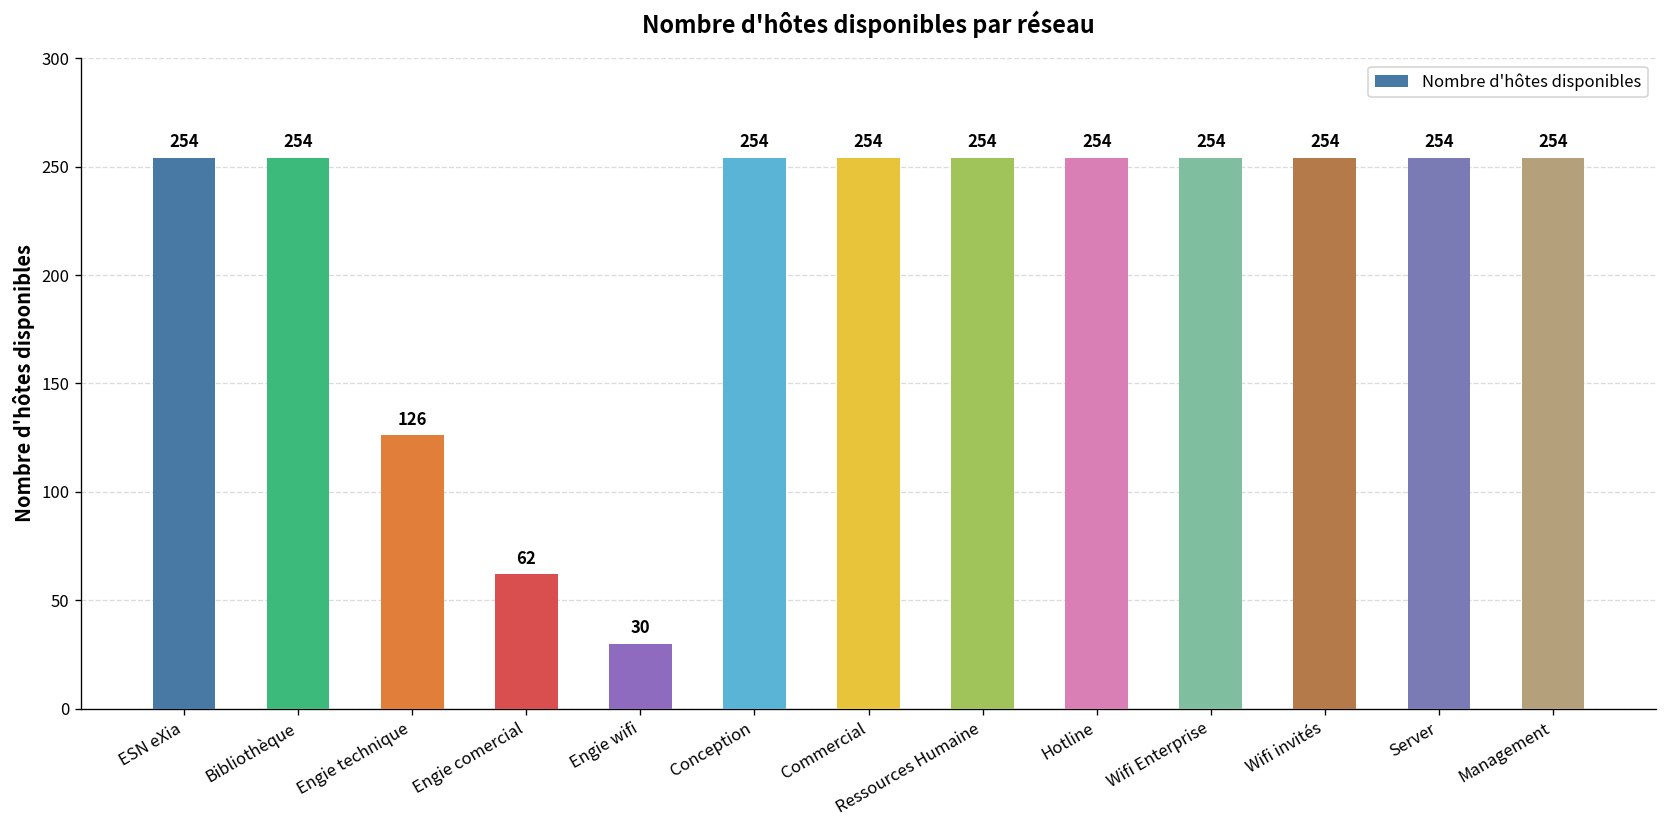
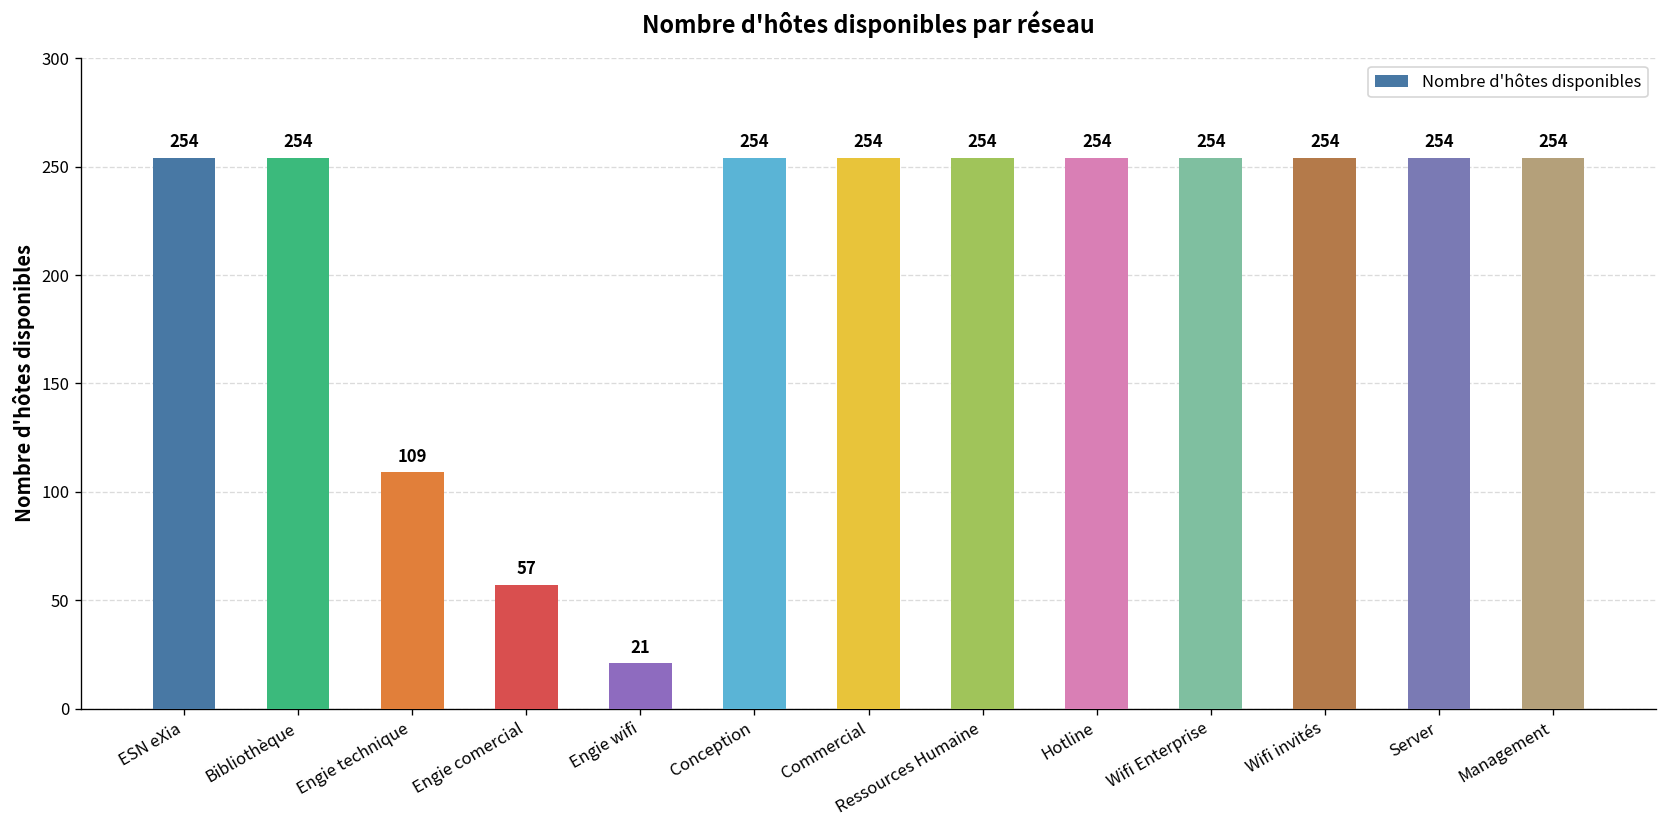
Engie technique: 126 -> 109
Engie comercial: 62 -> 57
Engie wifi: 30 -> 21
